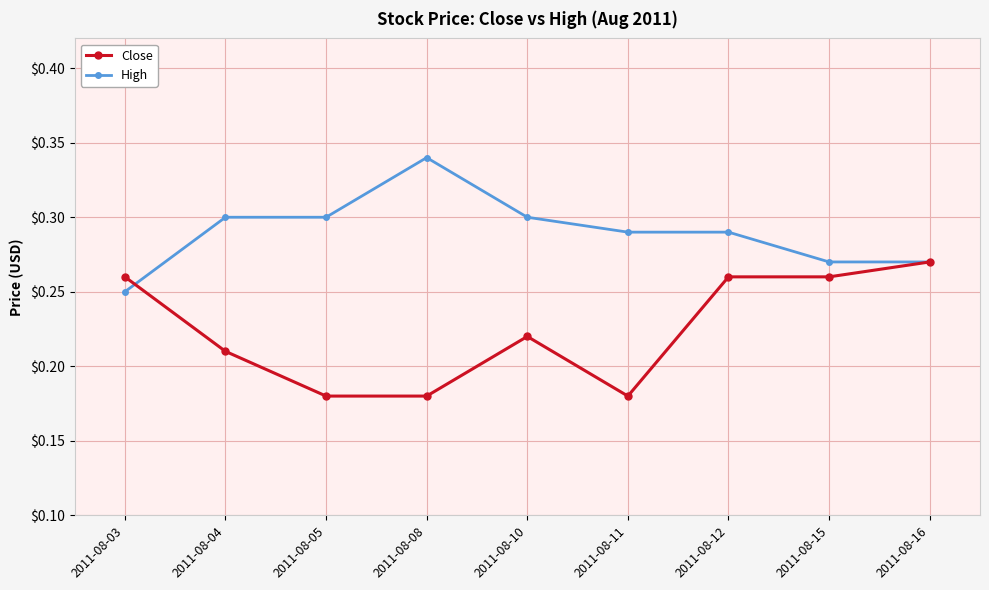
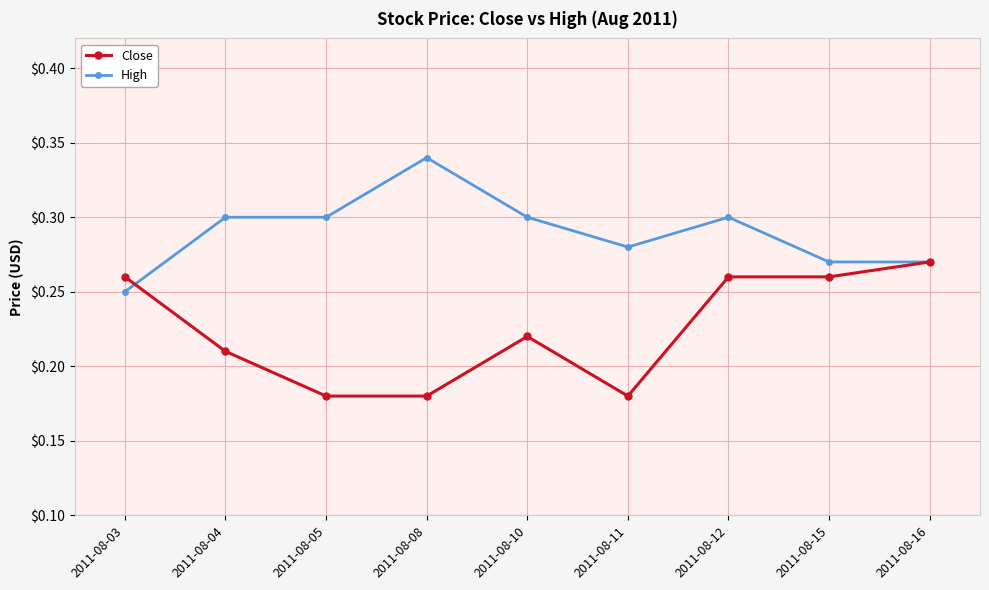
High, 2011-08-11: $0.29 -> $0.28
High, 2011-08-12: $0.29 -> $0.30
